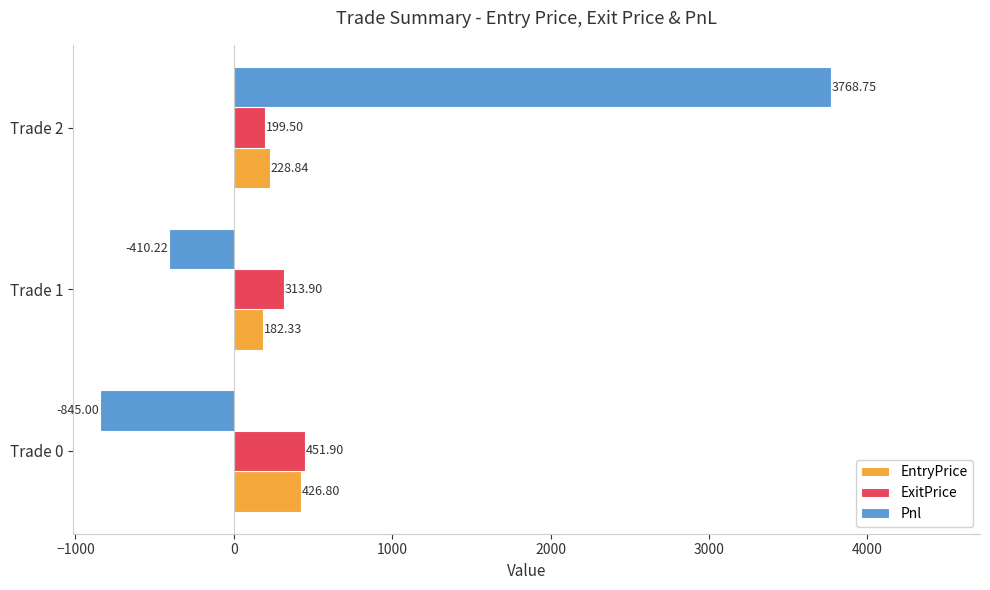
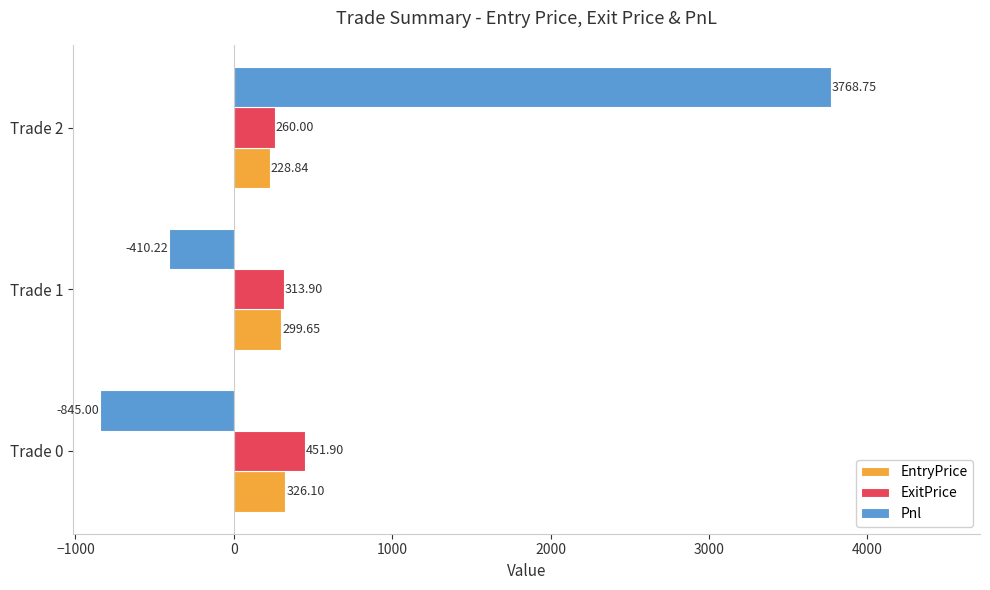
ExitPrice, Trade 2: 199.50 -> 260.00
EntryPrice, Trade 1: 182.33 -> 299.65
EntryPrice, Trade 0: 426.80 -> 326.10
